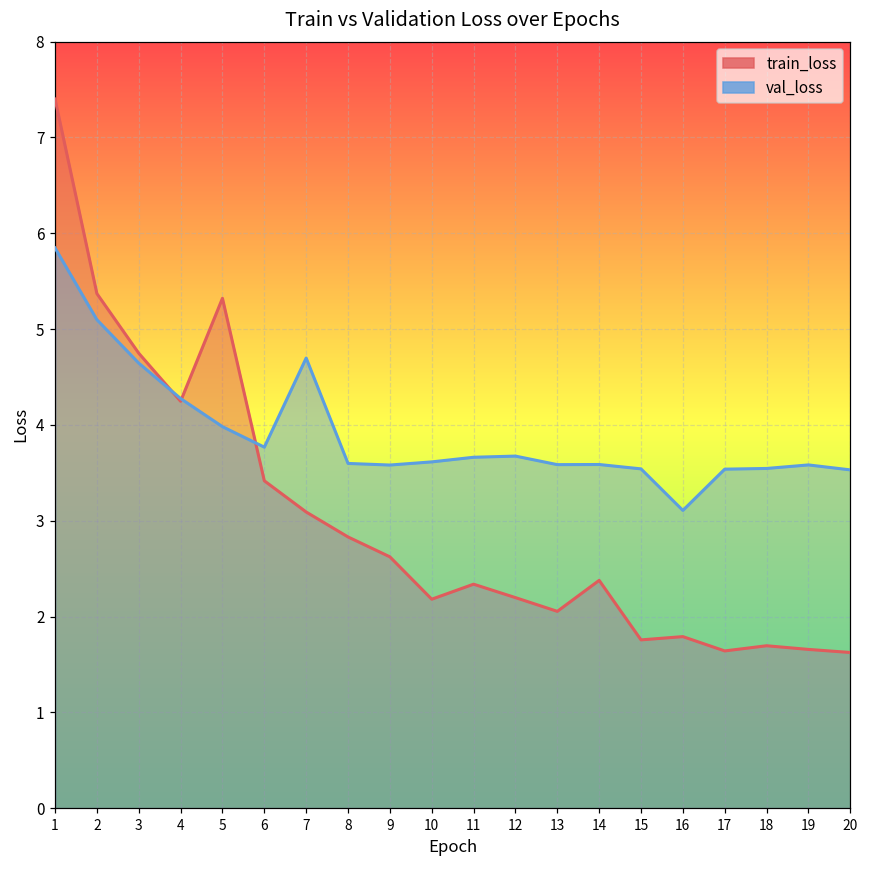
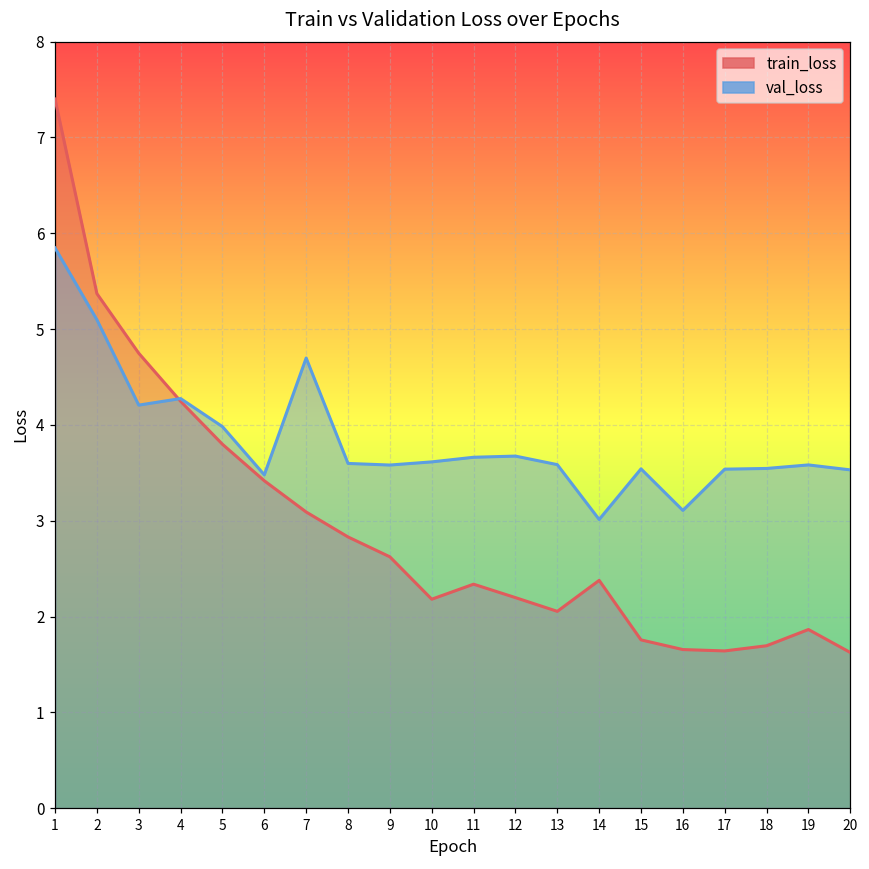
val_loss, 3: 4.6 -> 4.2
train_loss, 5: 5.3 -> 3.8
val_loss, 6: 3.8 -> 3.5
val_loss, 14: 3.6 -> 3.0
train_loss, 16: 1.8 -> 1.7
train_loss, 19: 1.7 -> 1.9
